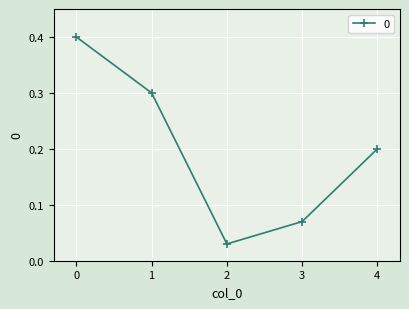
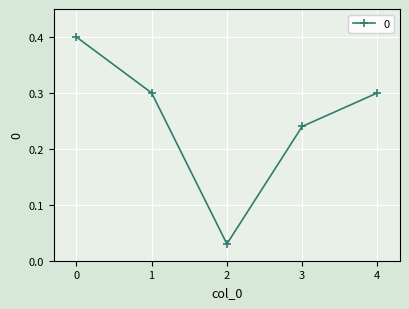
3: 0.07 -> 0.24
4: 0.2 -> 0.3
